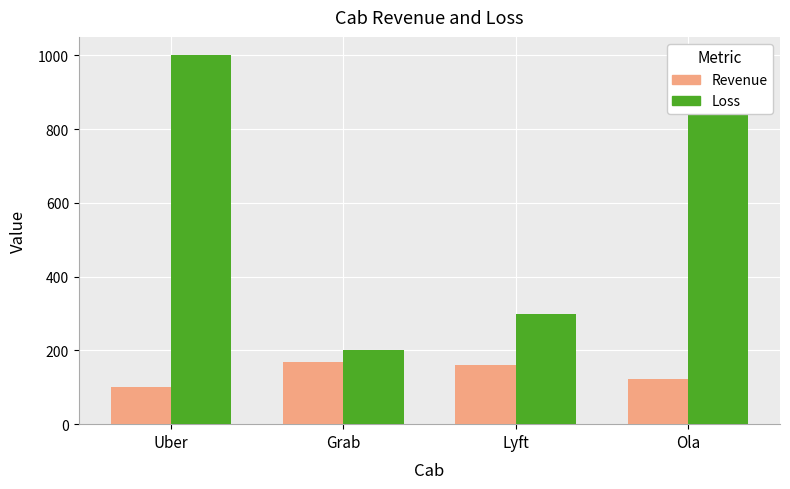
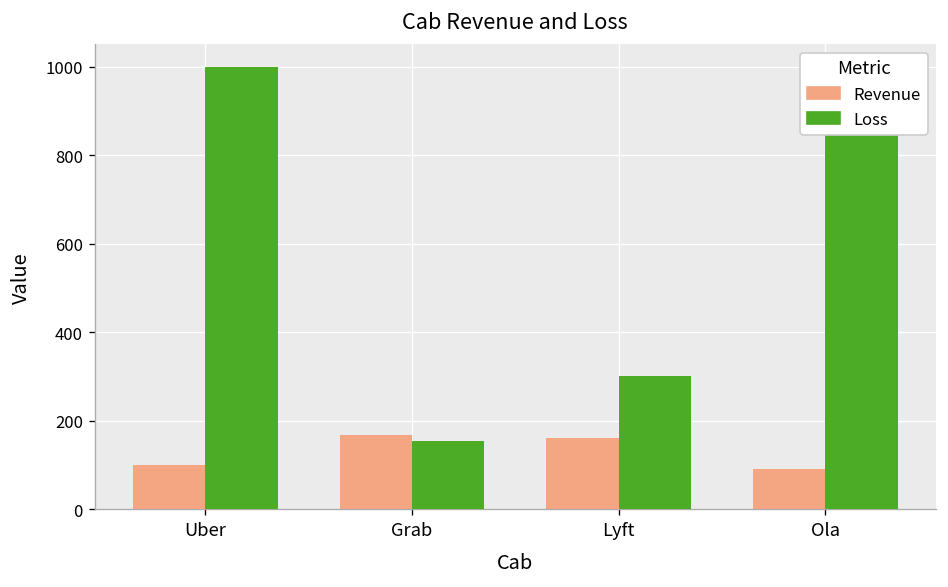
Loss, Grab: 200 -> 150
Revenue, Ola: 120 -> 90
